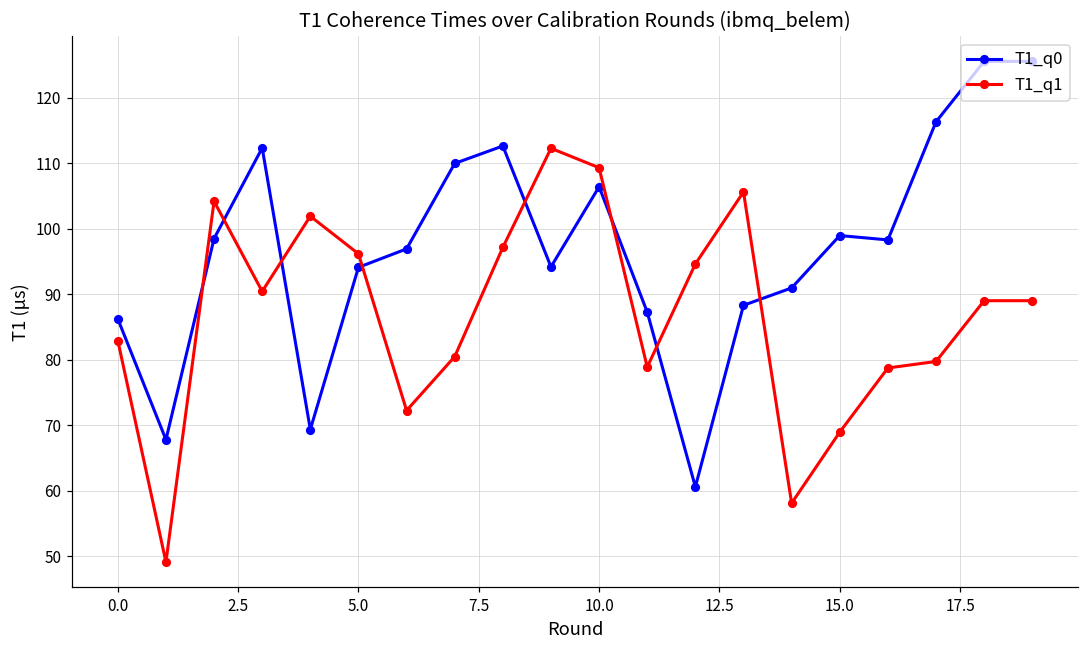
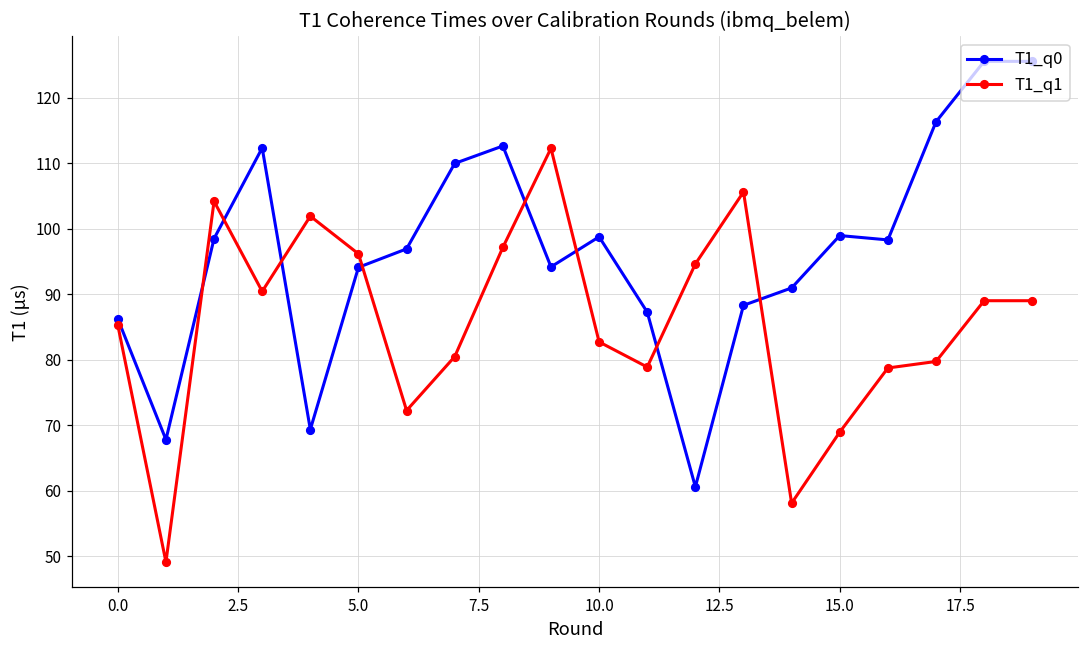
T1_q1, 0.0: 83 -> 85
T1_q0, 10.0: 106 -> 99
T1_q1, 10.0: 109 -> 83
